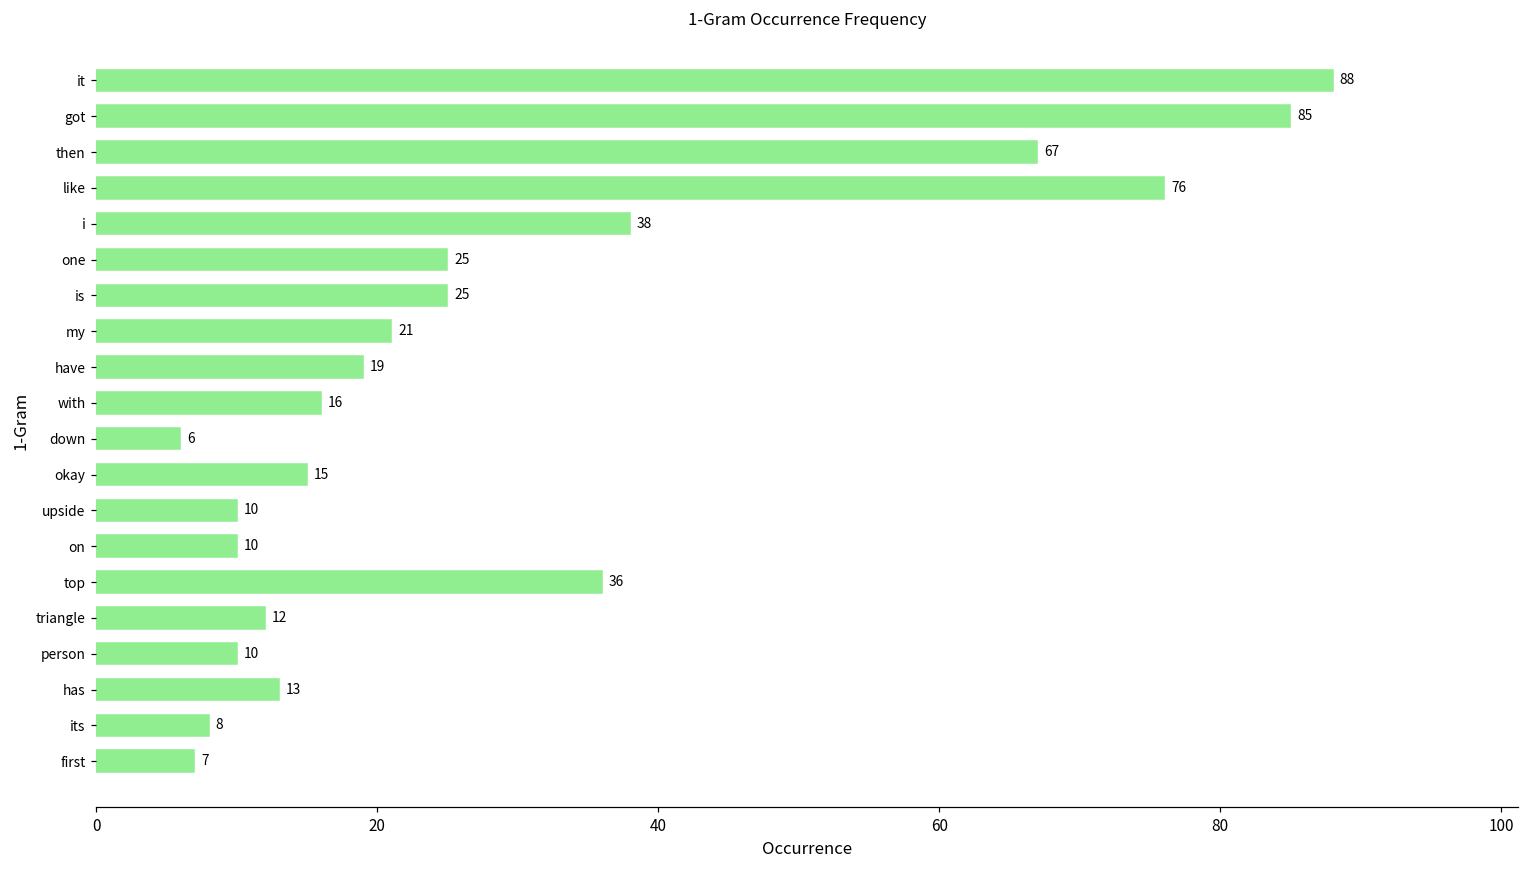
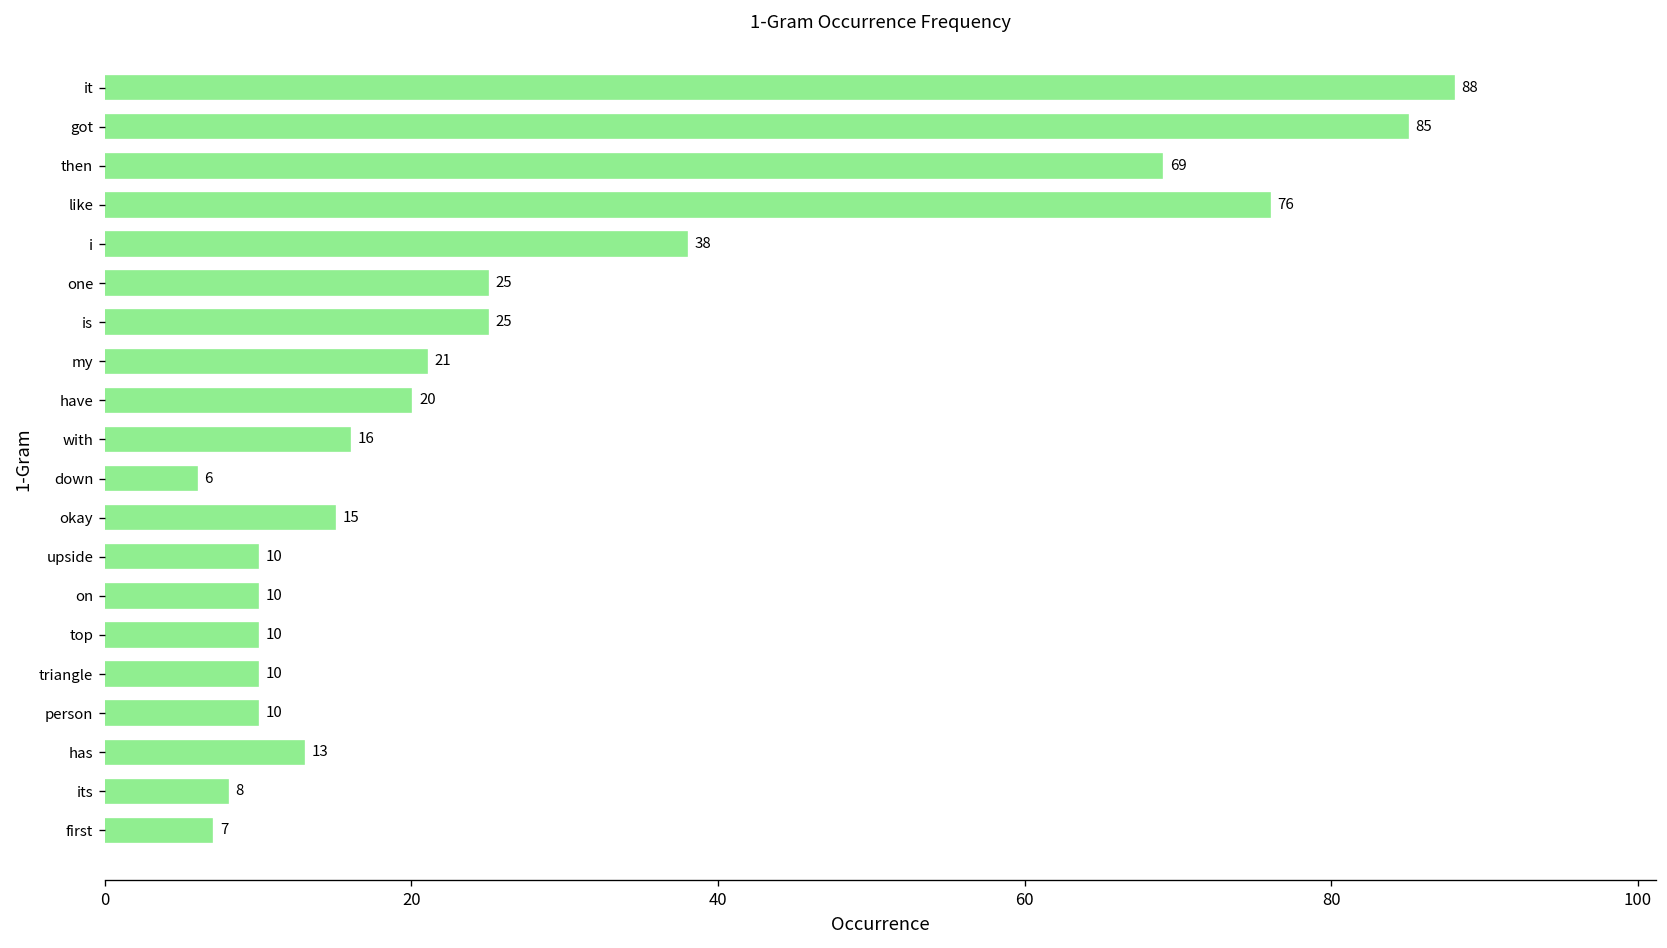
then: 67 -> 69
have: 19 -> 20
top: 36 -> 10
triangle: 12 -> 10
